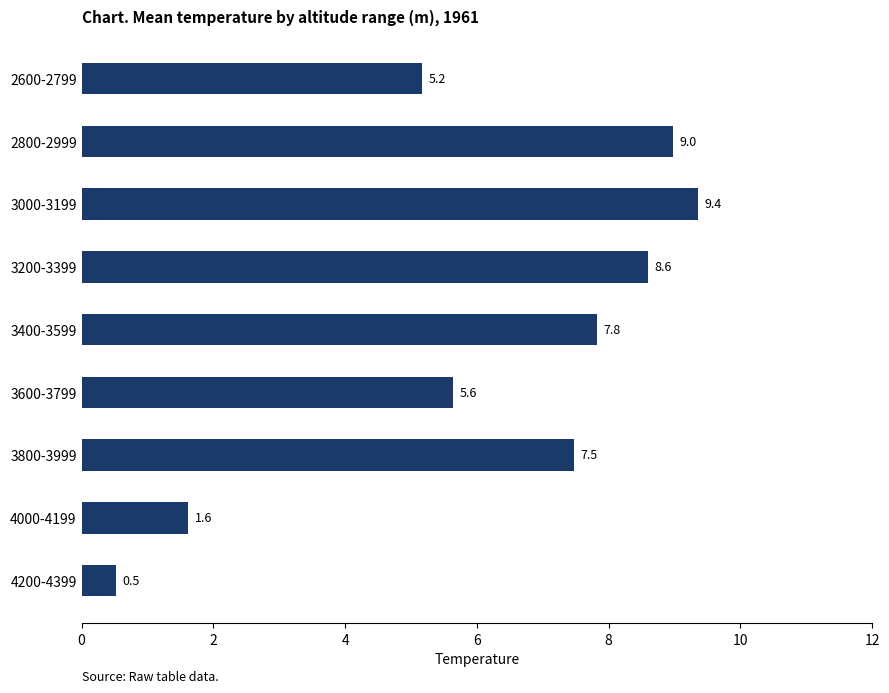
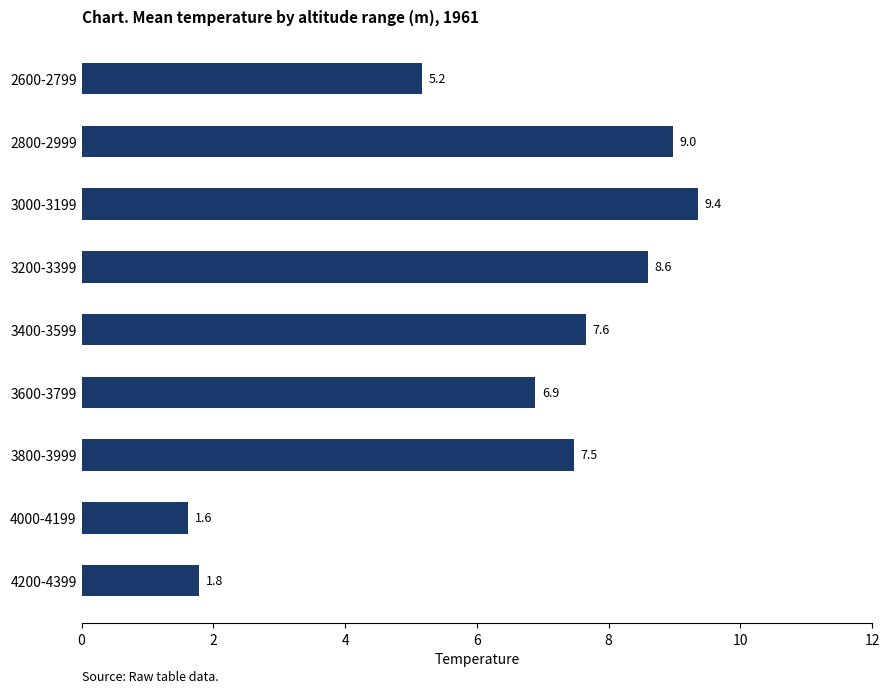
3400-3599: 7.8 -> 7.6
3600-3799: 5.6 -> 6.9
4200-4399: 0.5 -> 1.8
